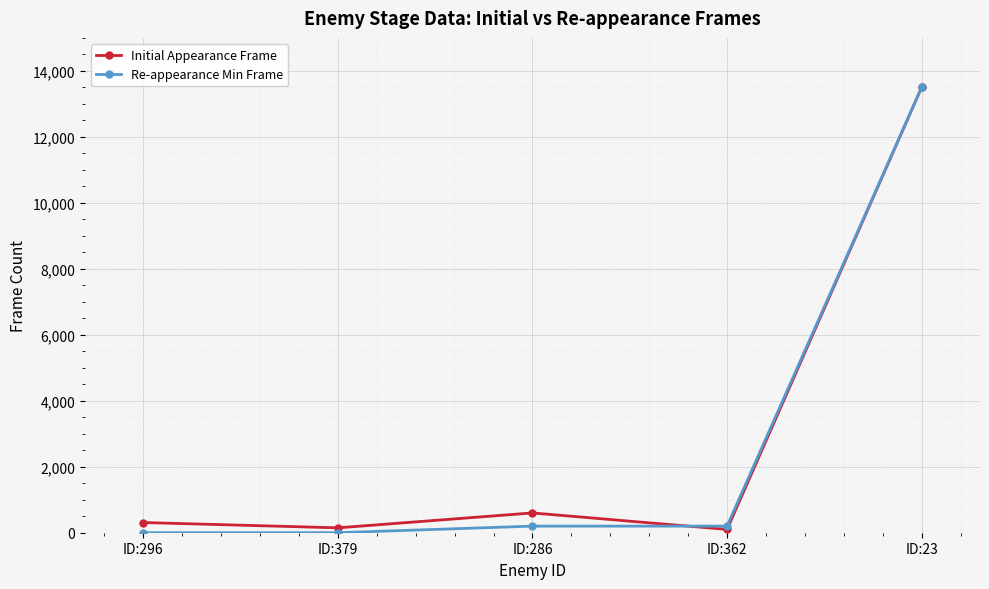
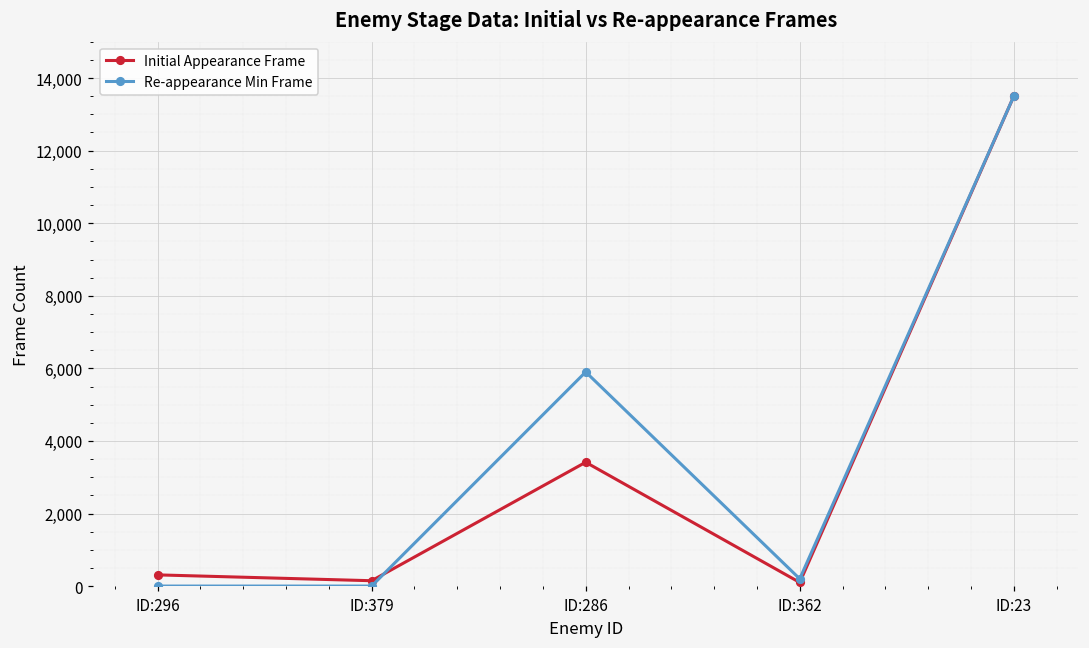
Initial Appearance Frame, ID:286: 600 -> 3,400
Re-appearance Min Frame, ID:286: 200 -> 5,900
